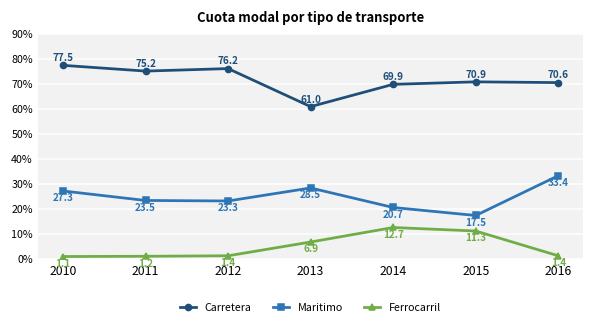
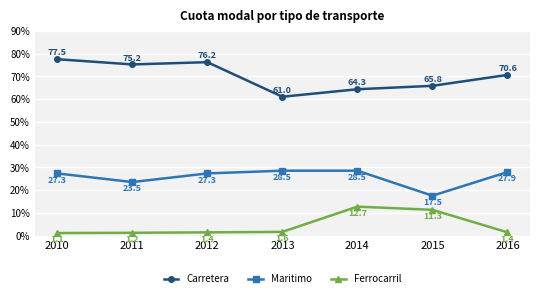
Maritimo, 2012: 23.3 -> 27.3
Ferrocarril, 2013: 6.9 -> 1.6
Carretera, 2014: 69.9 -> 64.3
Maritimo, 2014: 20.7 -> 28.5
Carretera, 2015: 70.9 -> 65.8
Maritimo, 2016: 33.4 -> 27.9
